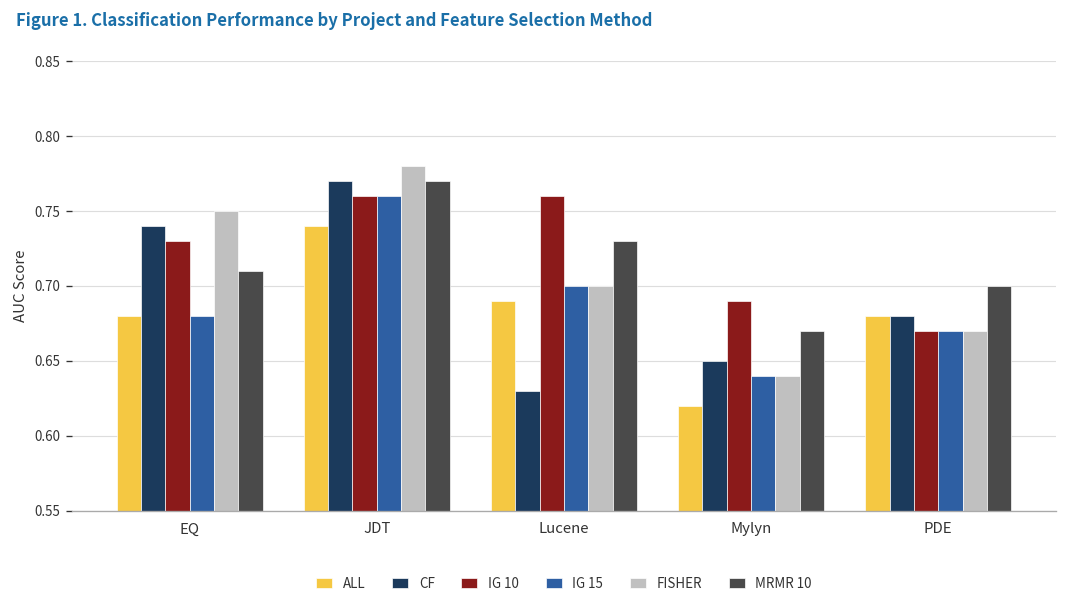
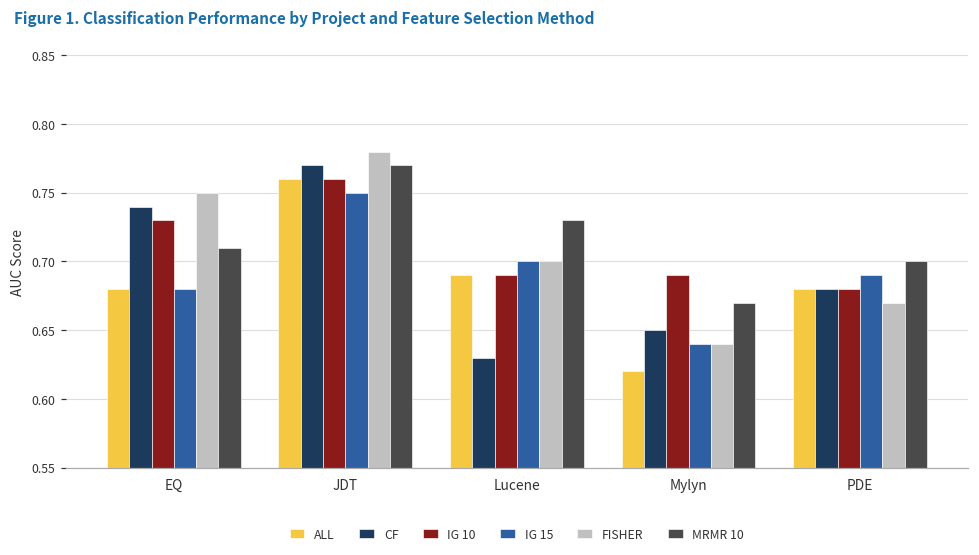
ALL, JDT: 0.74 -> 0.76
IG 15, JDT: 0.76 -> 0.75
IG 10, Lucene: 0.76 -> 0.69
IG 10, PDE: 0.67 -> 0.68
IG 15, PDE: 0.67 -> 0.69
